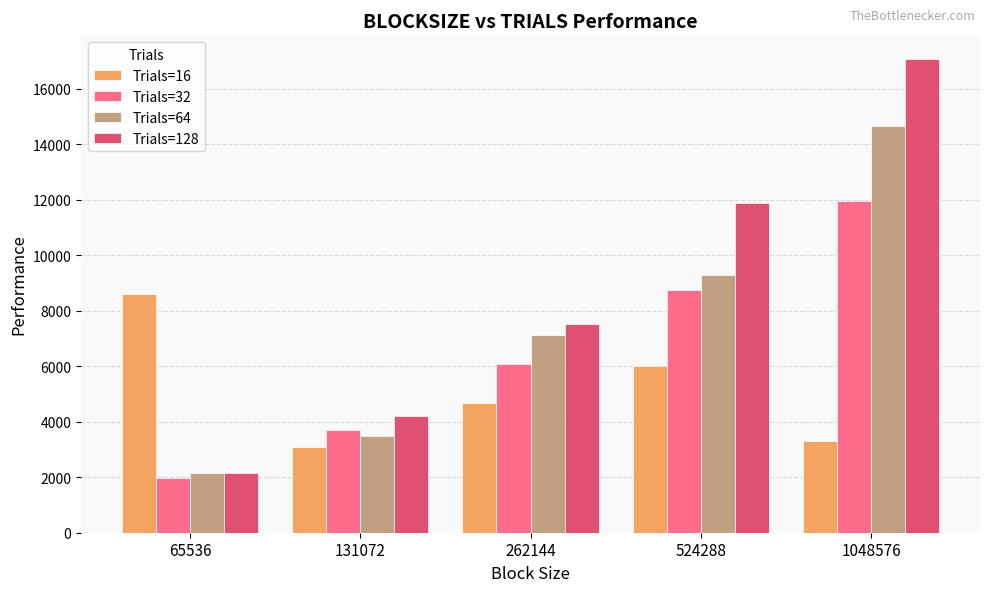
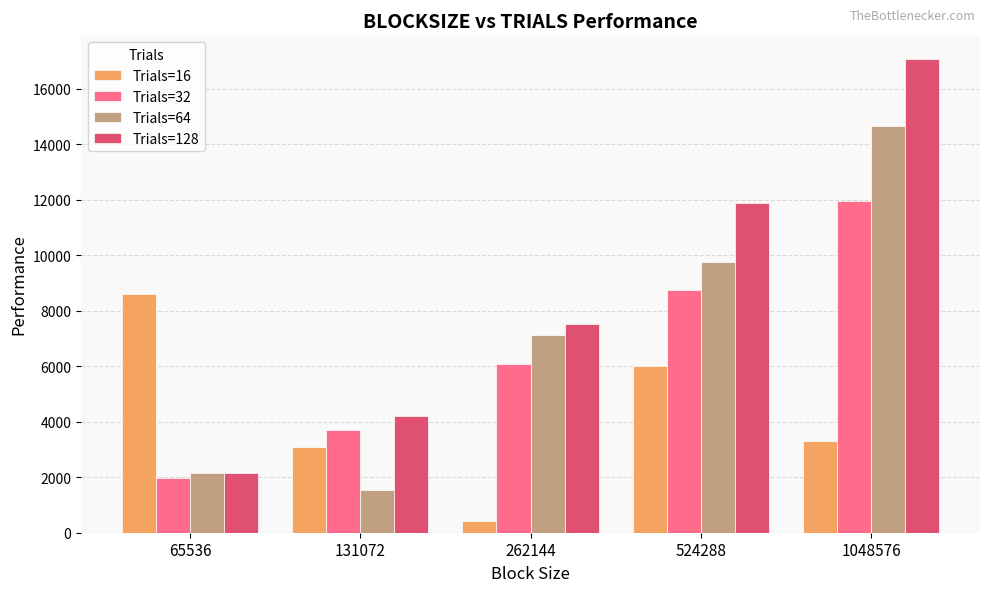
Trials=64, 131072: 3500 -> 1500
Trials=16, 262144: 4700 -> 400
Trials=64, 524288: 9300 -> 9800
